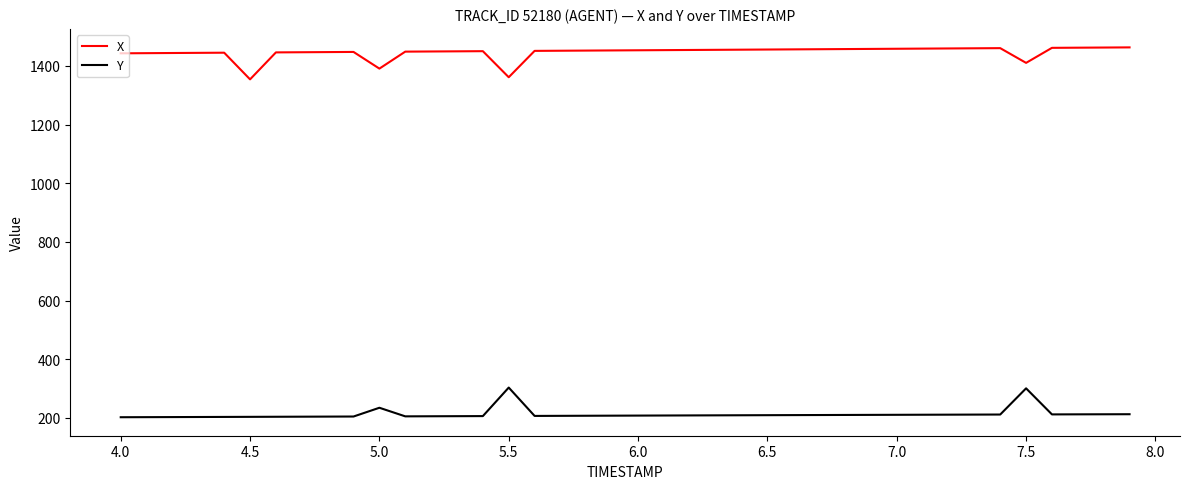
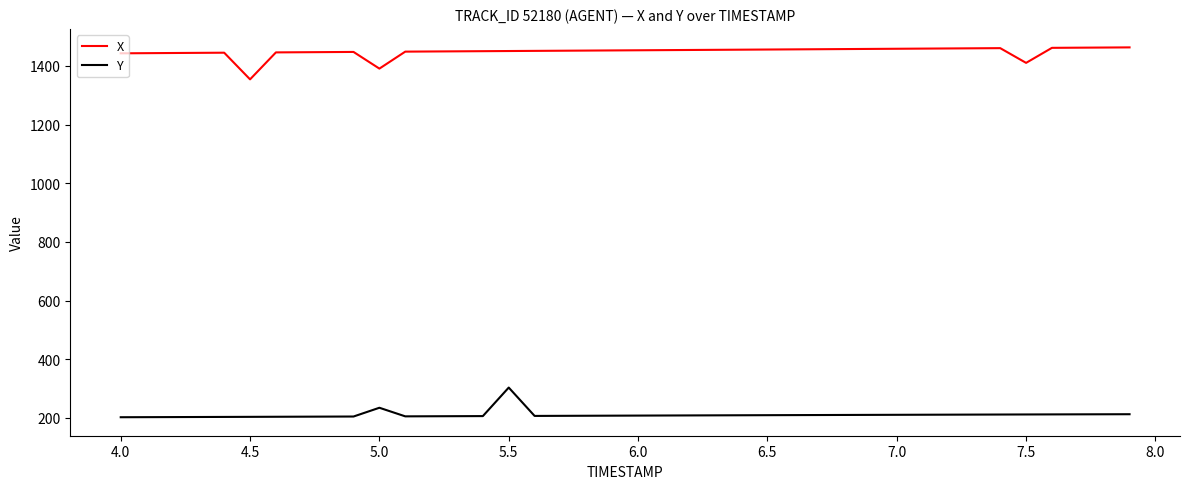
X, 5.5: 1360 -> 1450
Y, 7.5: 300 -> 210
